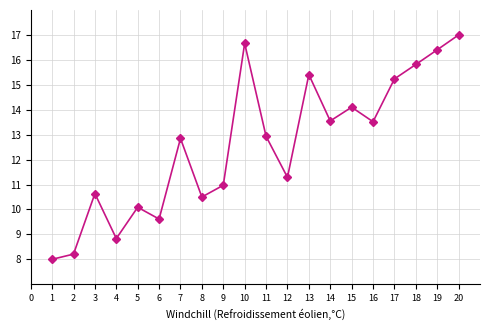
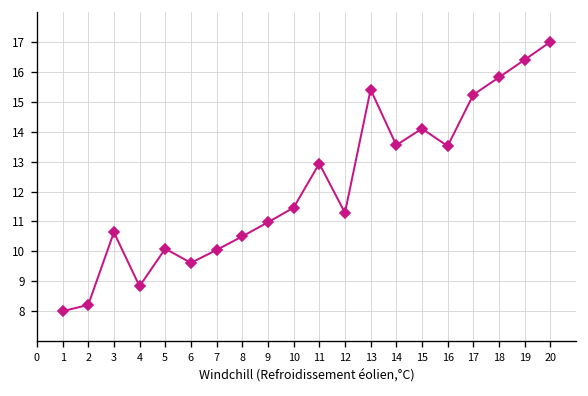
7: 12.8 -> 10.0
10: 16.7 -> 11.5
